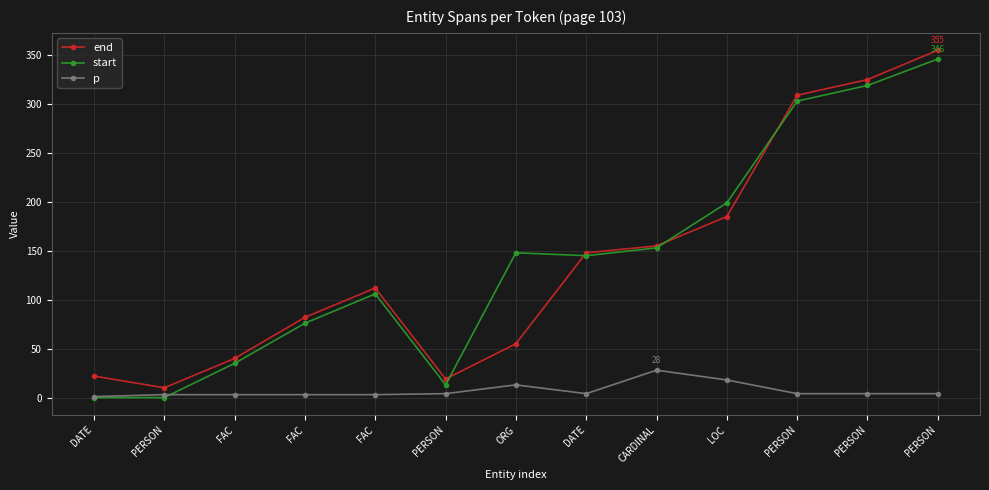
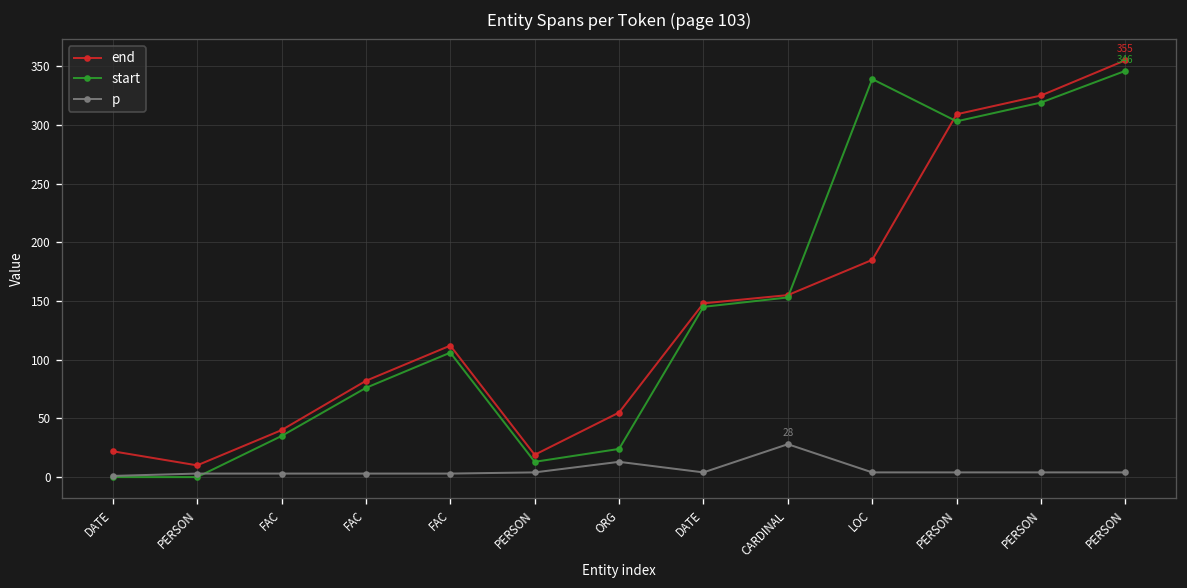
start, ORG: 150 -> 20
start, LOC: 200 -> 340
p, LOC: 20 -> 0
